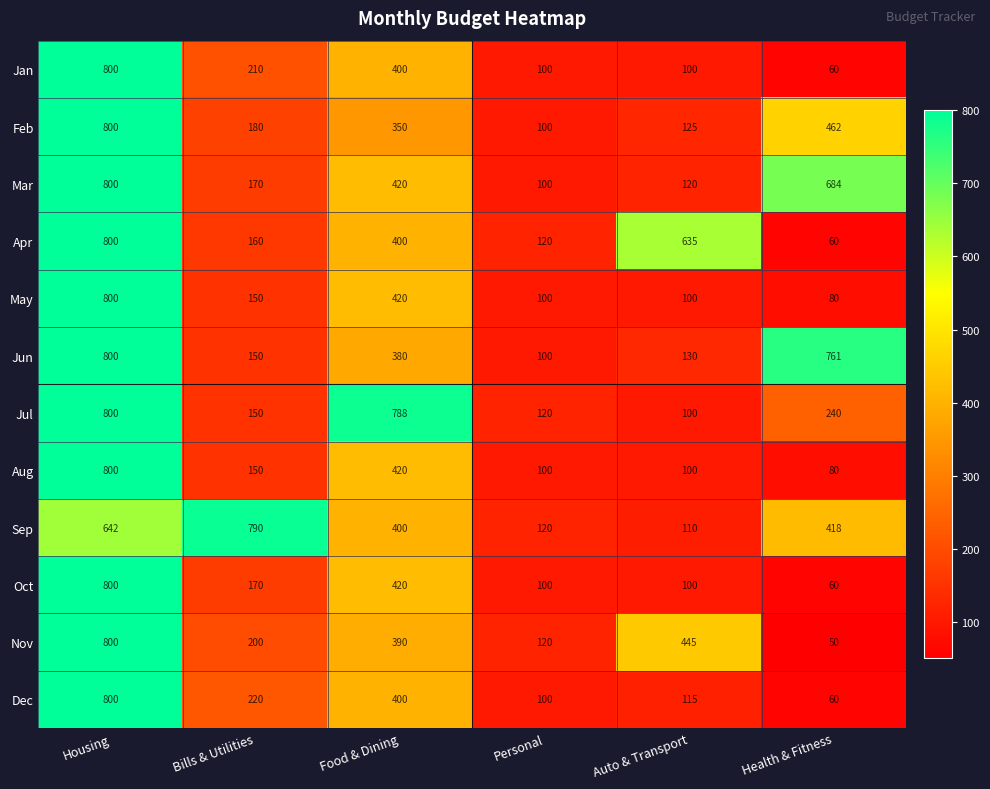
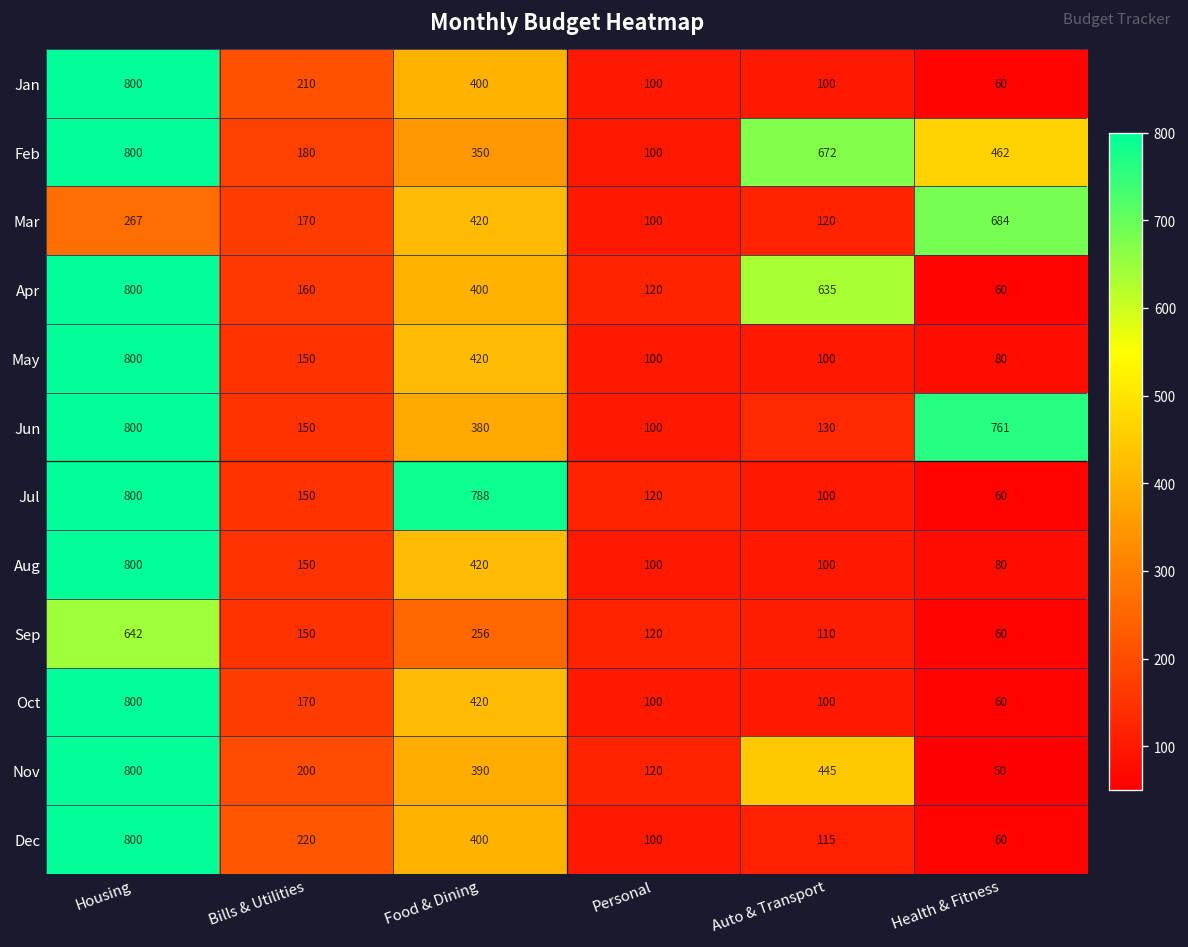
Feb, Auto & Transport: 125 -> 672
Mar, Housing: 800 -> 267
Jul, Health & Fitness: 240 -> 60
Sep, Bills & Utilities: 790 -> 150
Sep, Food & Dining: 400 -> 256
Sep, Health & Fitness: 418 -> 60
